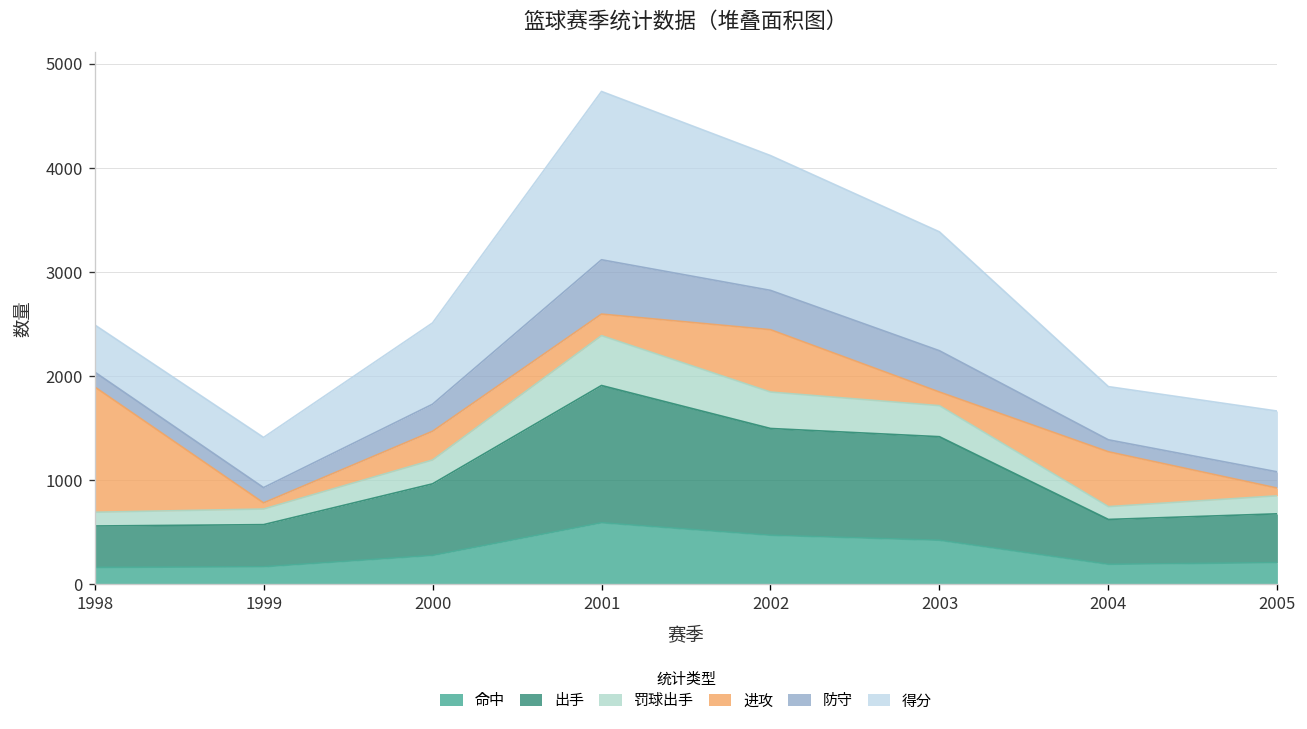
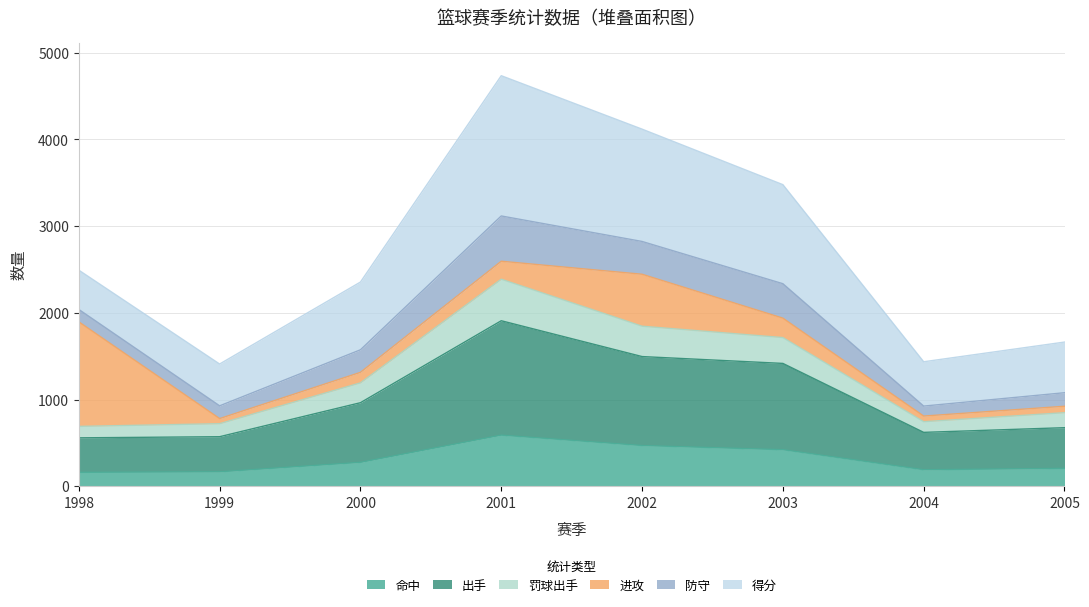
进攻, 2000: 300 -> 100
进攻, 2003: 100 -> 200
进攻, 2004: 500 -> 100
